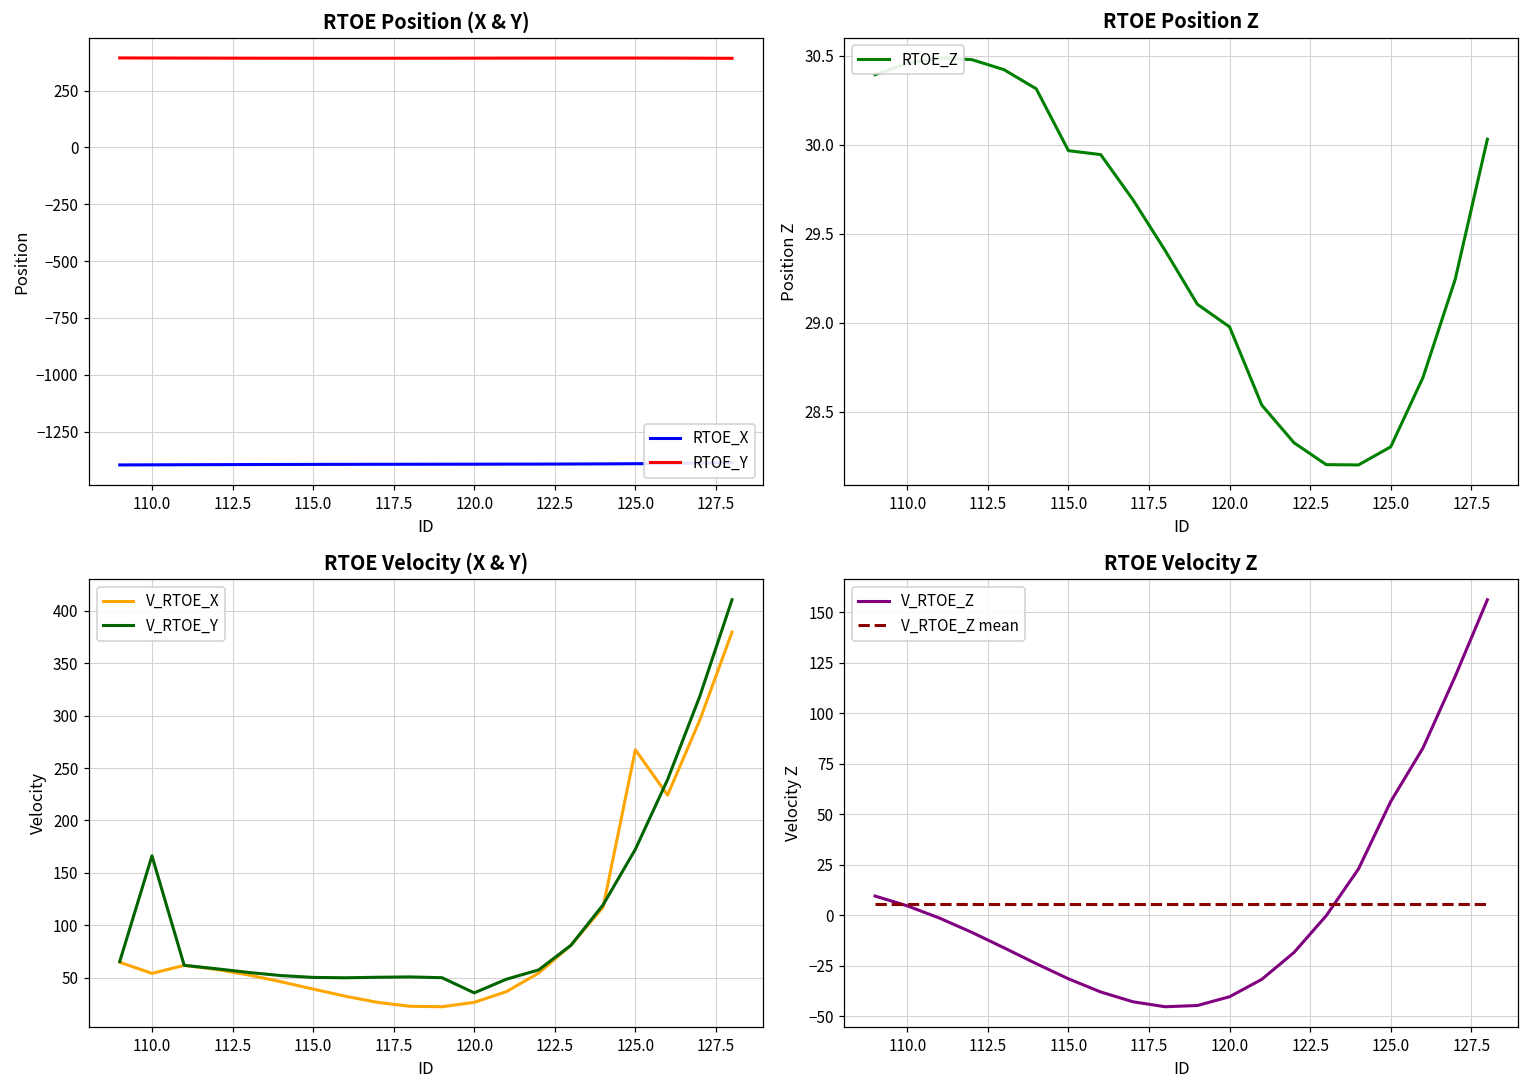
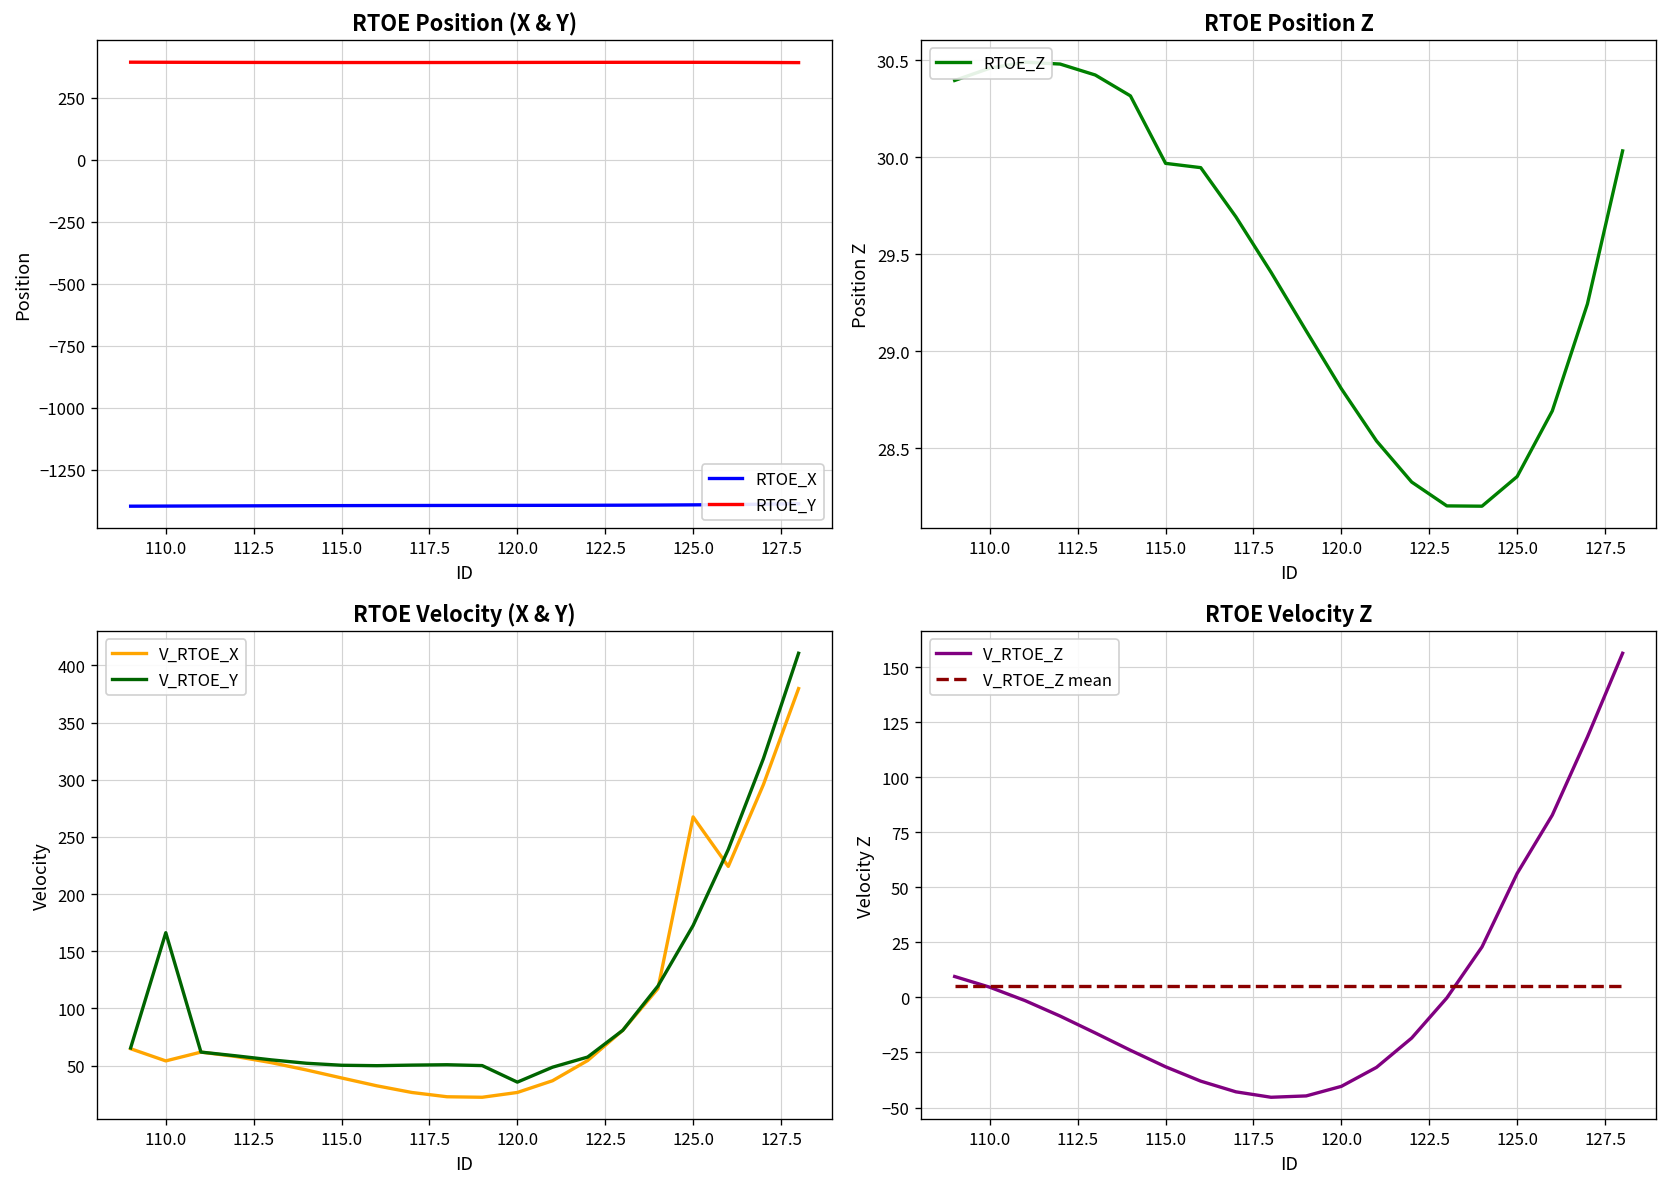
RTOE Position Z, 120.0: 28.98 -> 28.81
RTOE Position Z, 125.0: 28.30 -> 28.35
